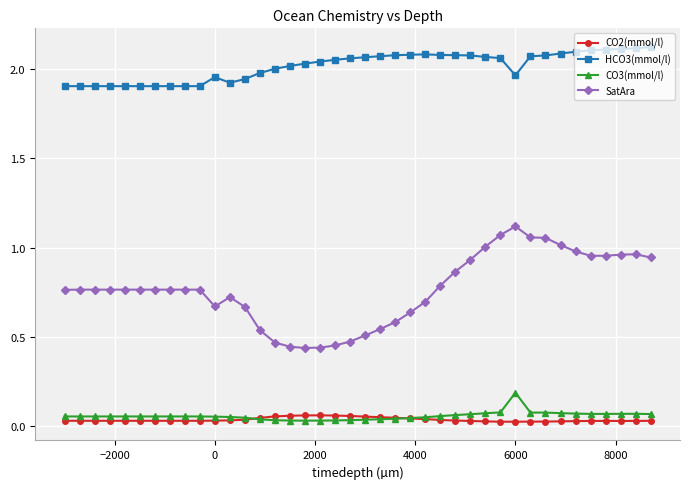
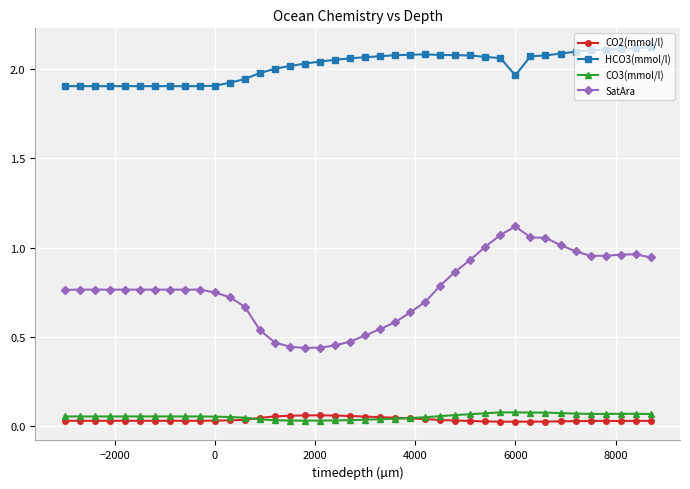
HCO3(mmol/l), 0: 1.95 -> 1.91
SatAra, 0: 0.67 -> 0.75
CO3(mmol/l), 6000: 0.19 -> 0.08
